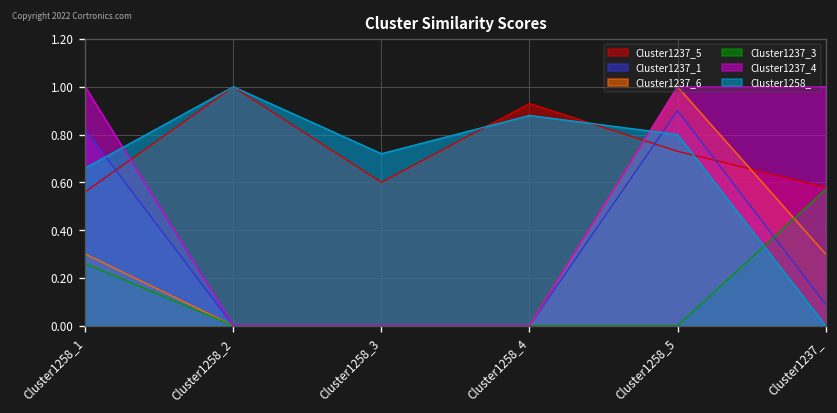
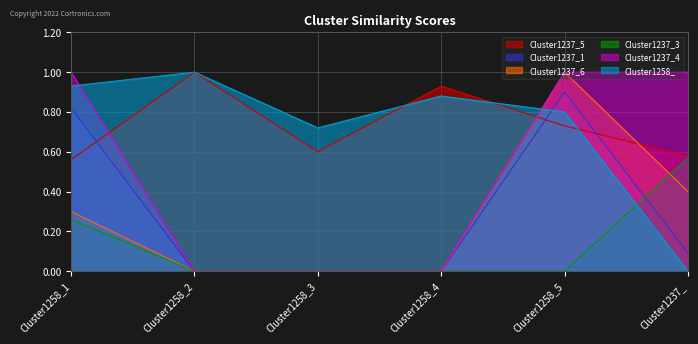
Cluster1258_, Cluster1258_1: 0.66 -> 0.93
Cluster1237_6, Cluster1237_: 0.3 -> 0.4
